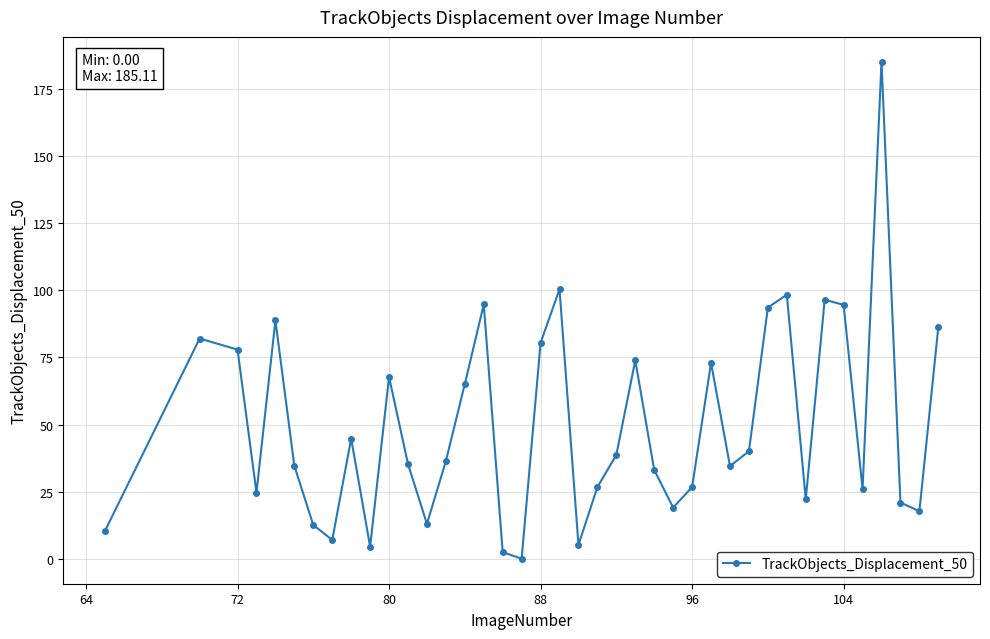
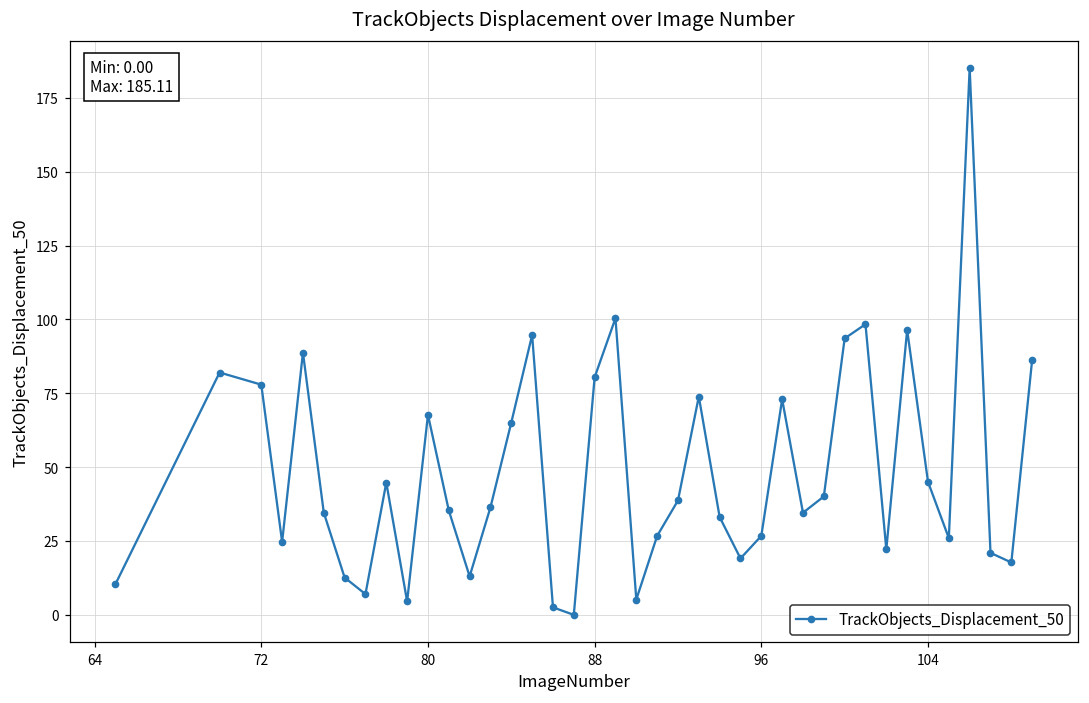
104: 95 -> 45
